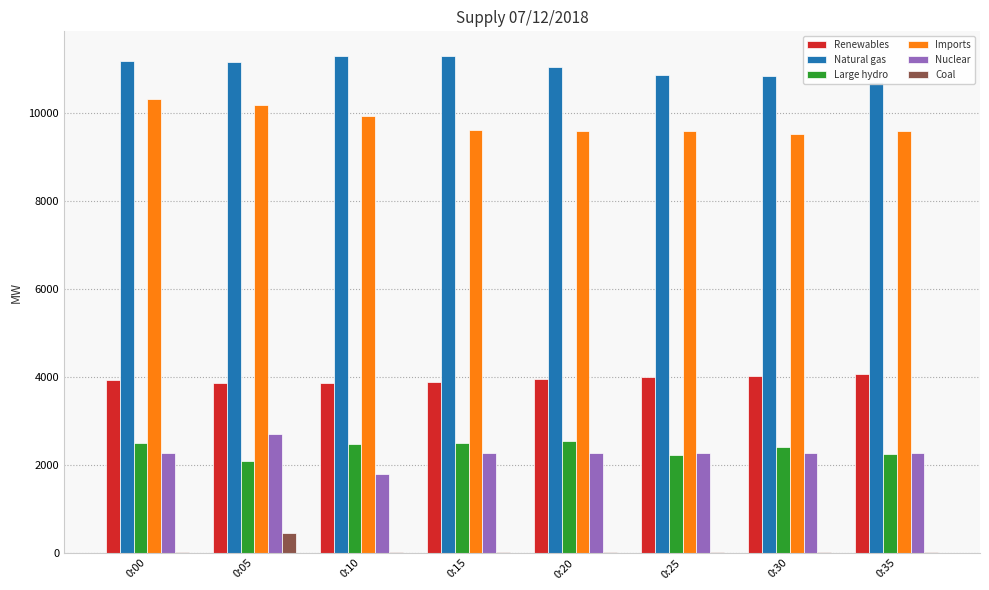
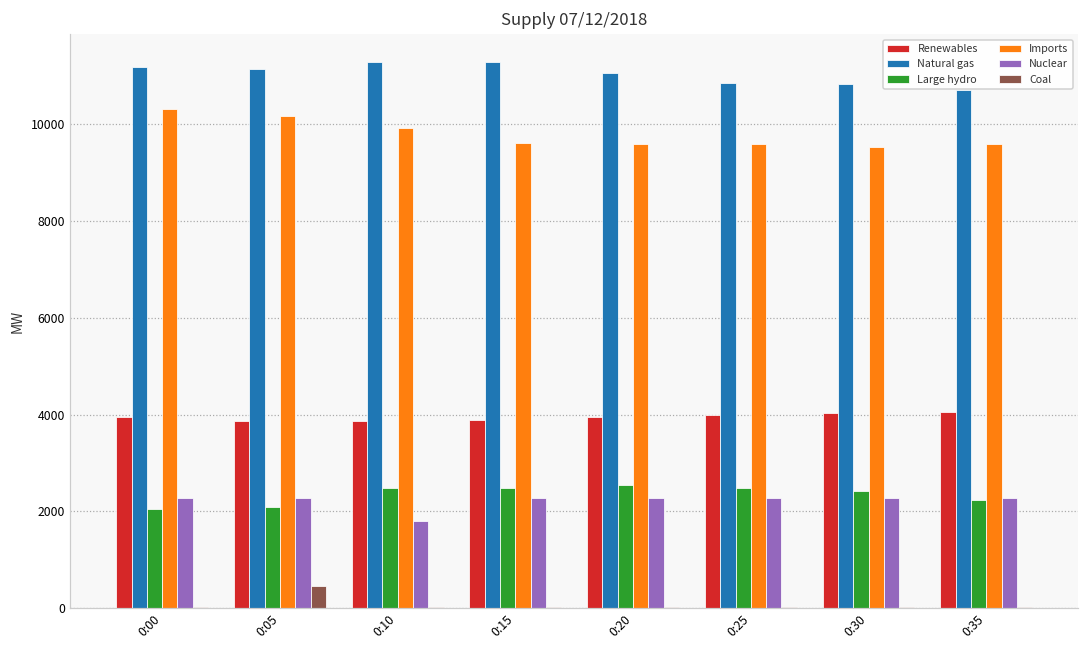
Large hydro, 0:00: 2500 -> 2100
Nuclear, 0:05: 2700 -> 2300
Large hydro, 0:25: 2200 -> 2500
